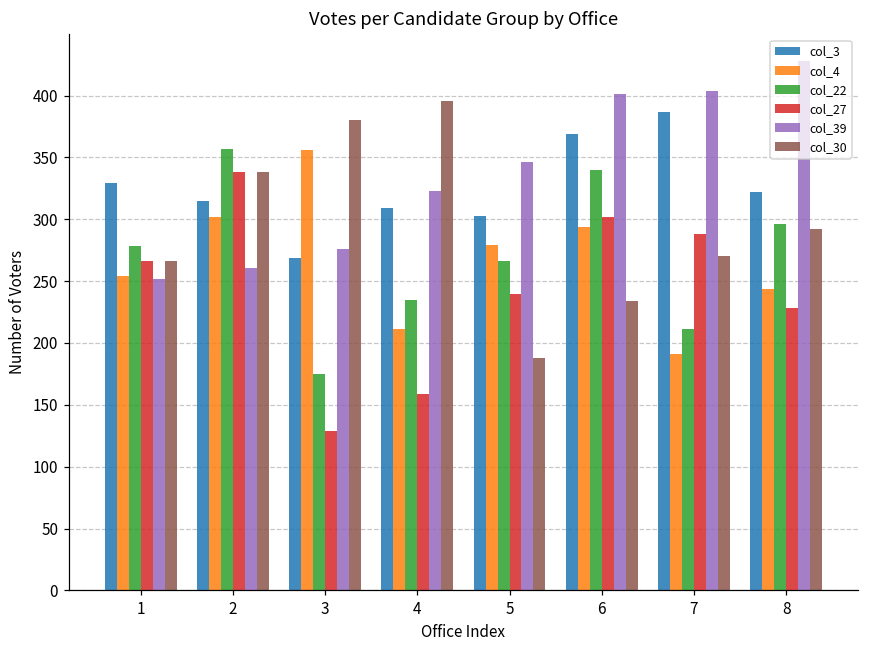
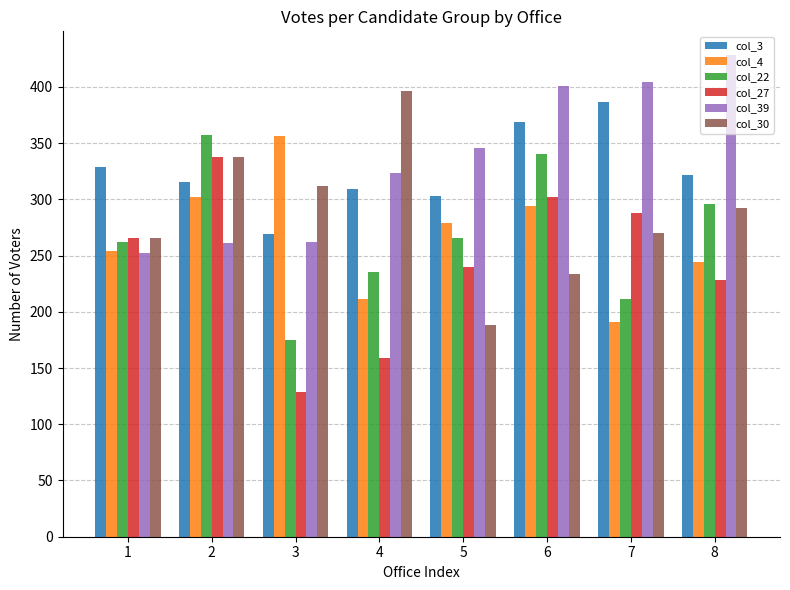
col_22, 1: 278 -> 262
col_39, 3: 276 -> 262
col_30, 3: 380 -> 312
